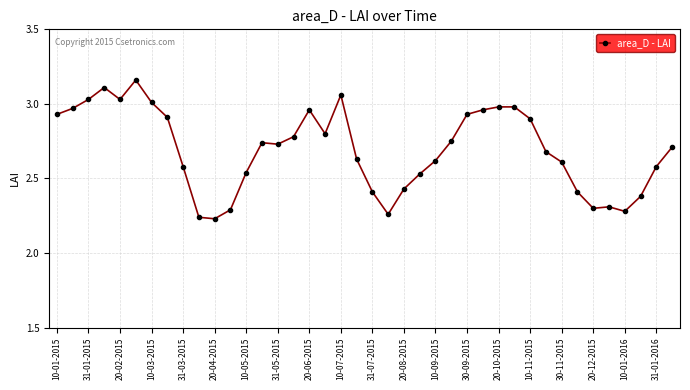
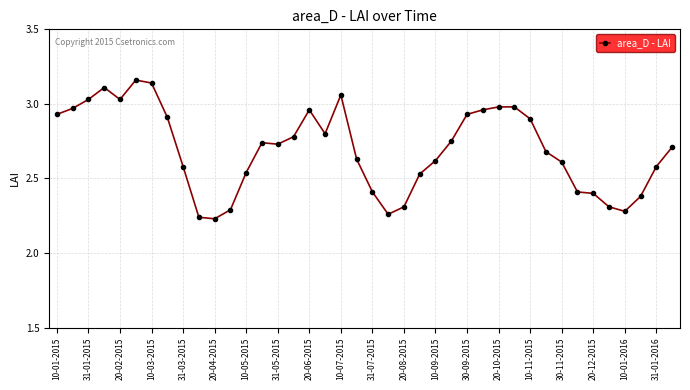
10-03-2015: 3.01 -> 3.14
20-08-2015: 2.43 -> 2.31
20-12-2015: 2.3 -> 2.4
